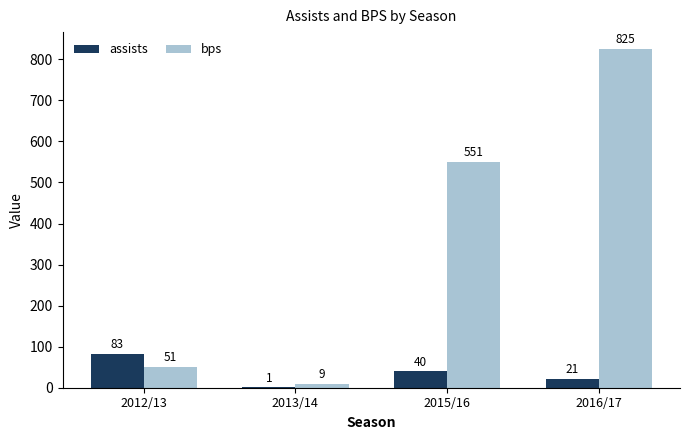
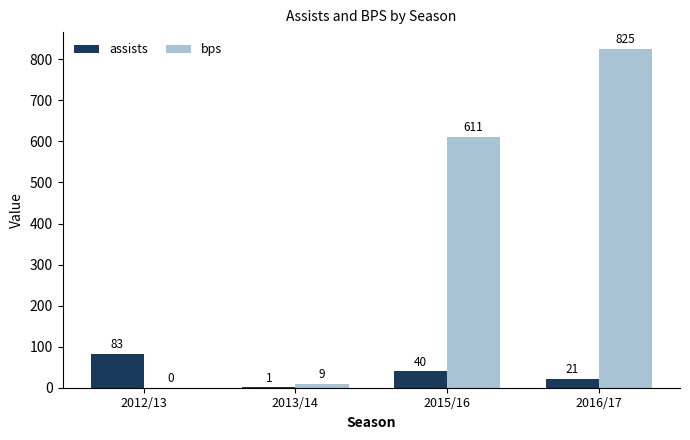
bps, 2012/13: 51 -> 0
bps, 2015/16: 551 -> 611
